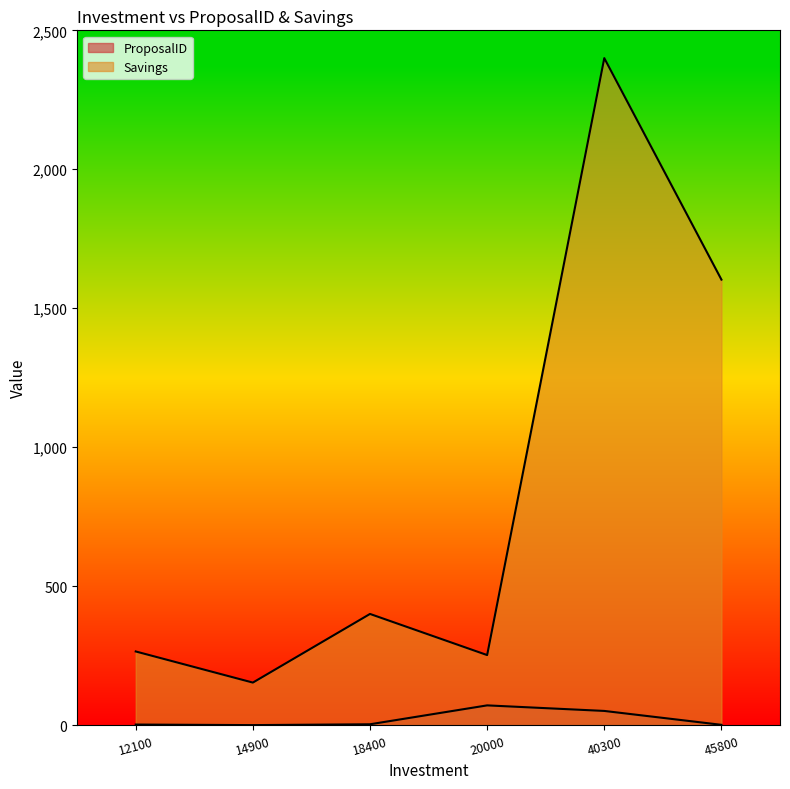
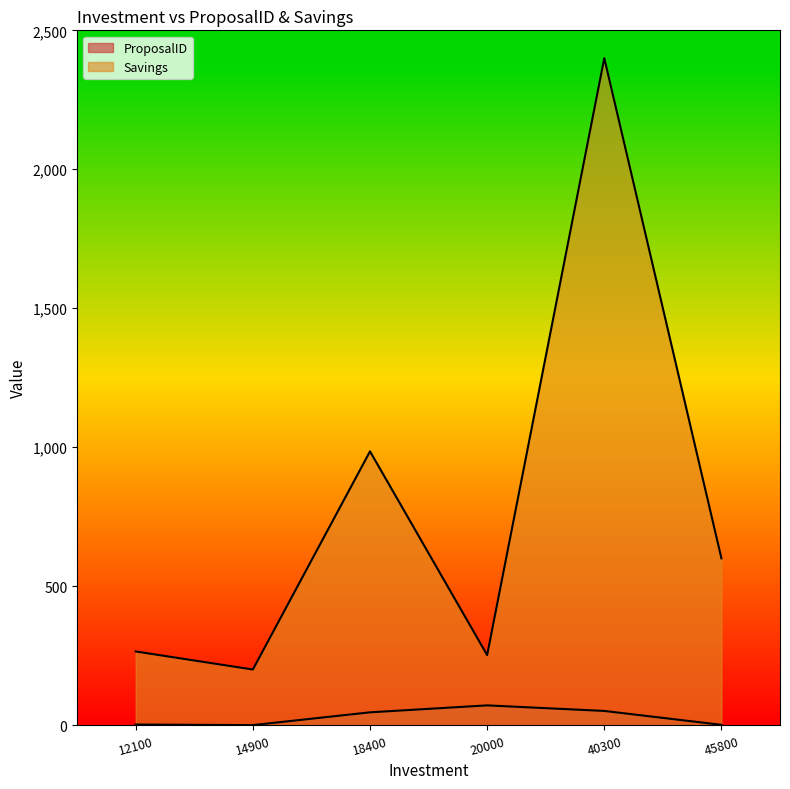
Savings, 14900: 150 -> 200
ProposalID, 18400: 0 -> 50
Savings, 18400: 400 -> 990
Savings, 45800: 1,600 -> 600
